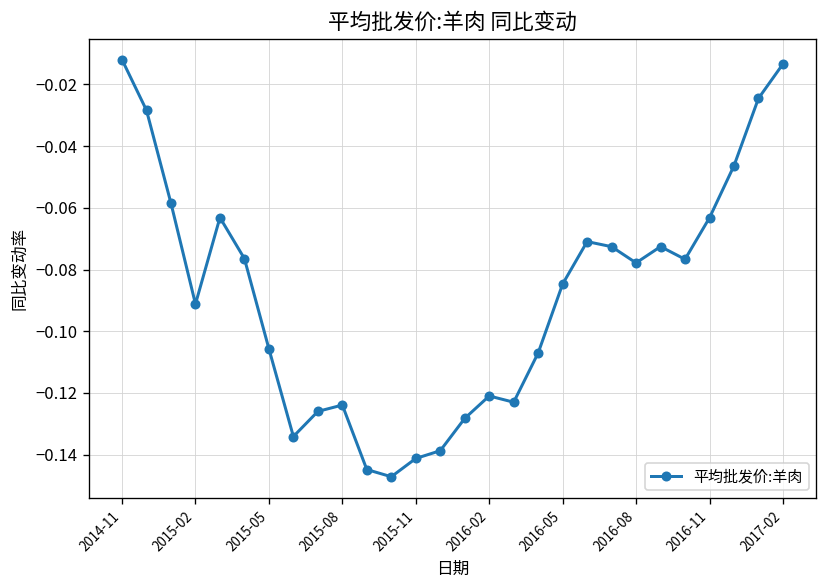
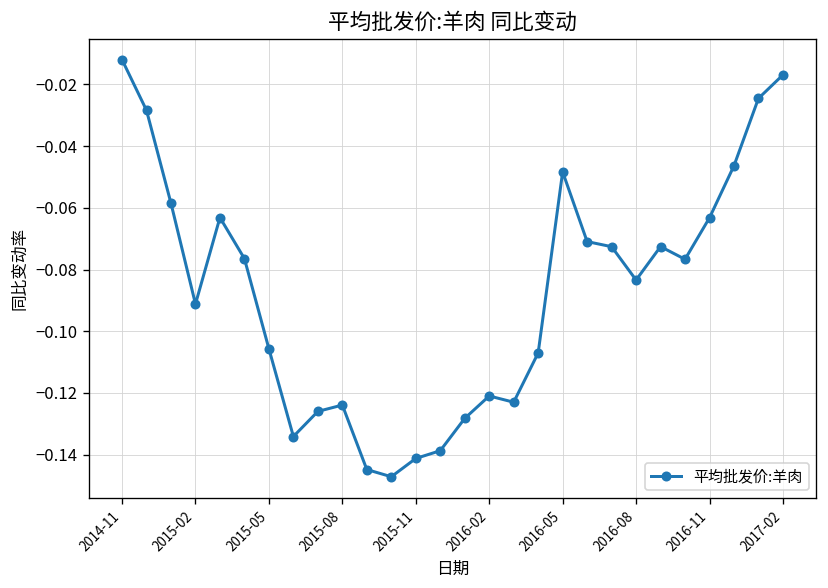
2016-05: -0.085 -> -0.048
2016-08: -0.078 -> -0.083
2017-02: -0.013 -> -0.017
